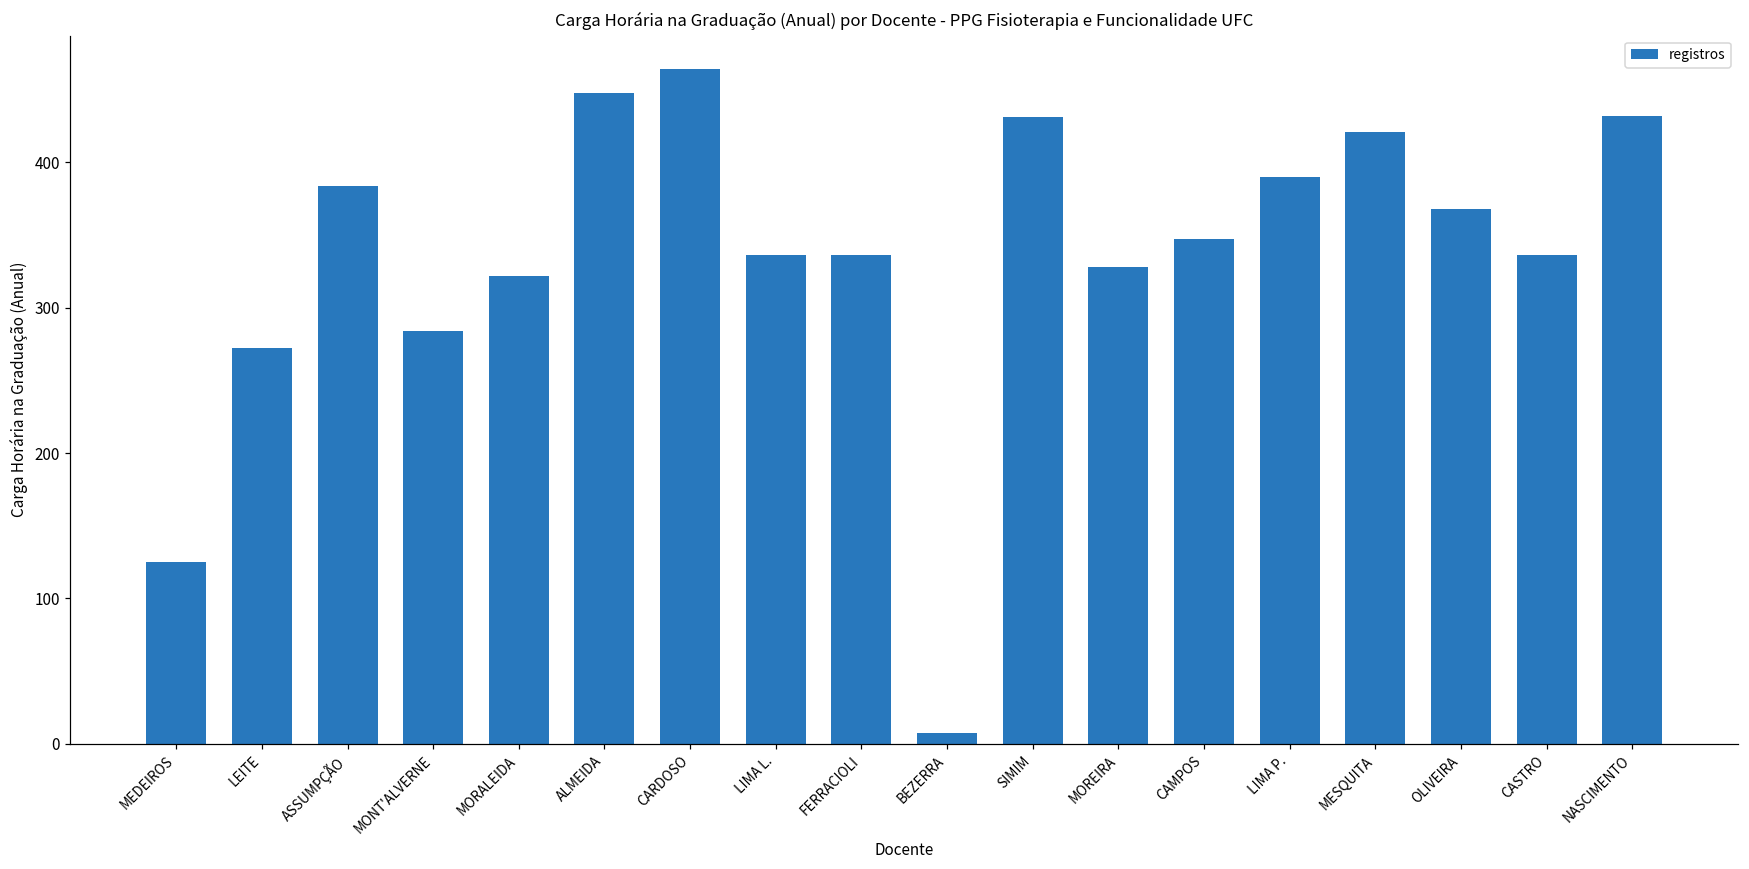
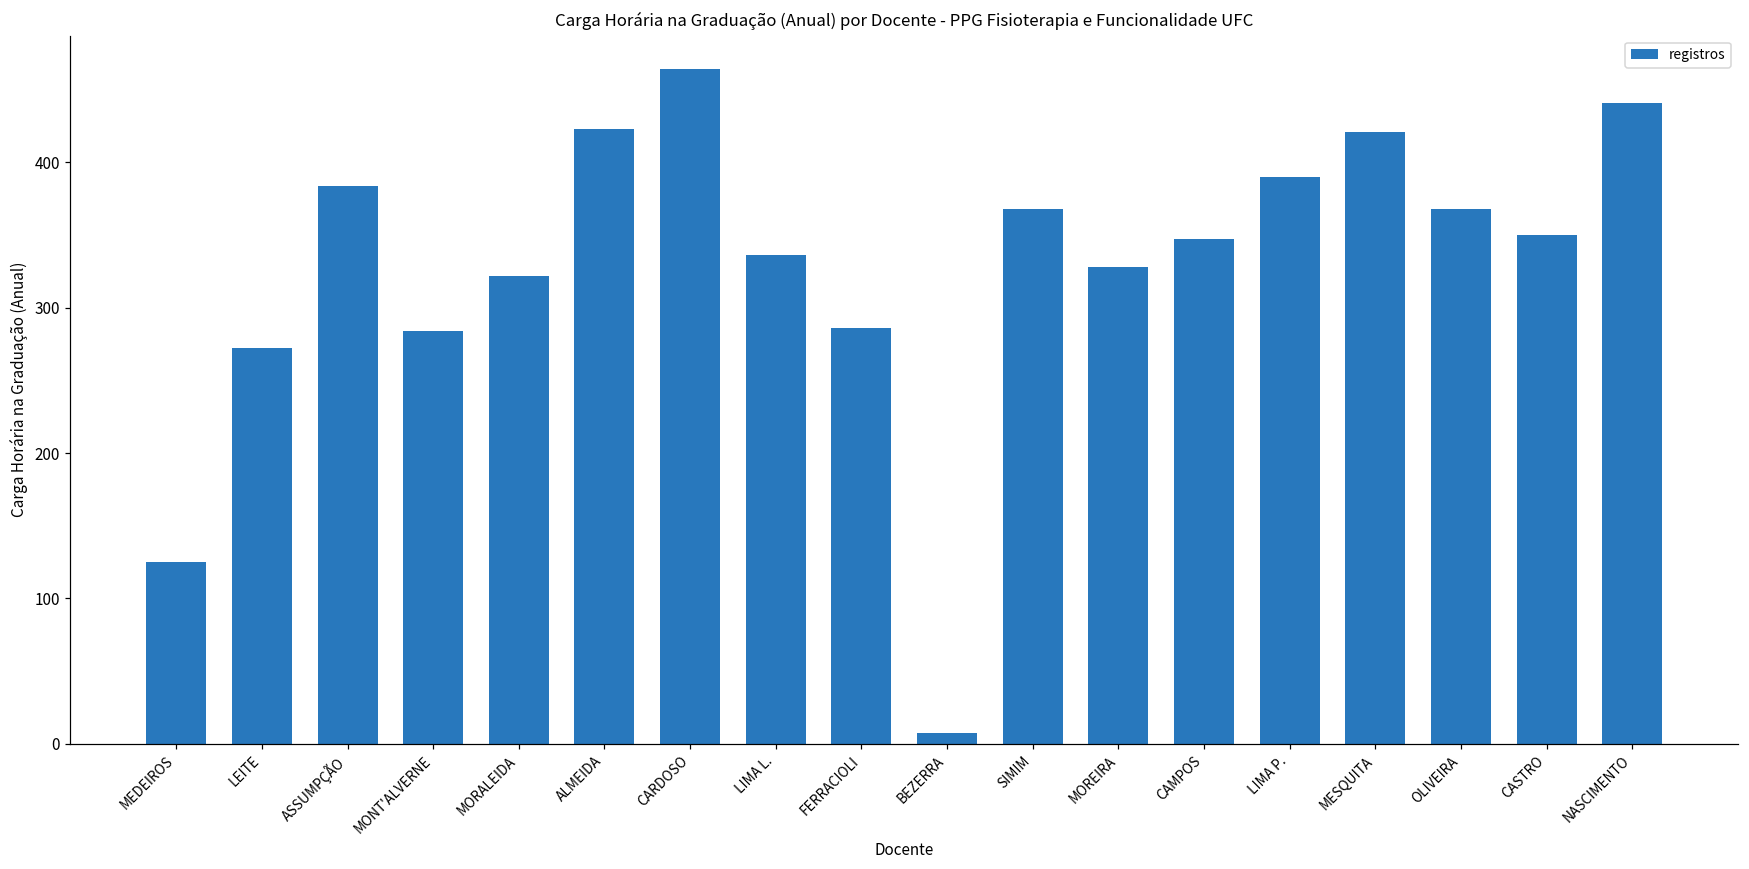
ALMEIDA: 448 -> 423
FERRACIOLI: 336 -> 286
SIMIM: 431 -> 368
CASTRO: 336 -> 350
NASCIMENTO: 432 -> 441
